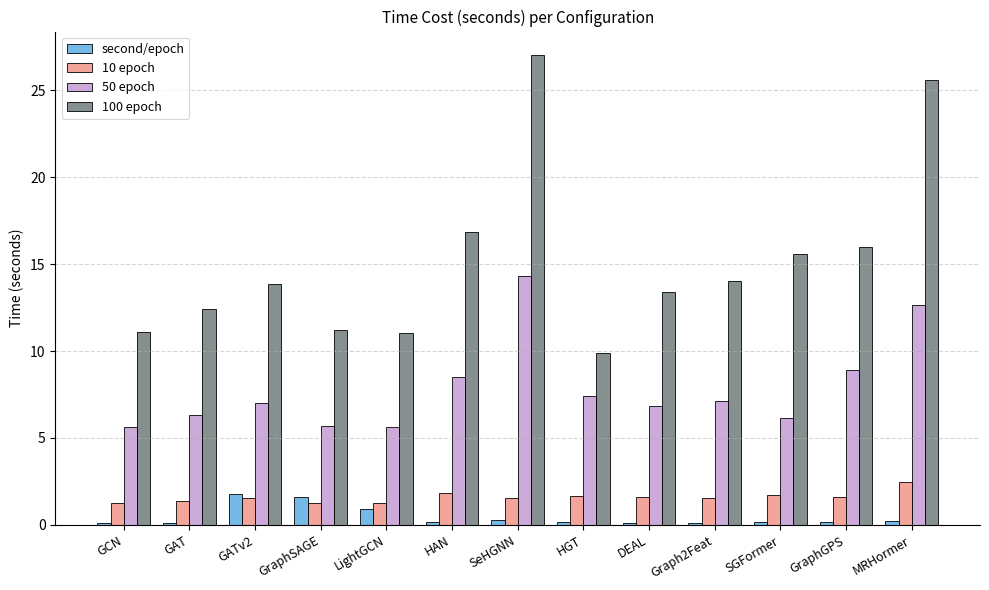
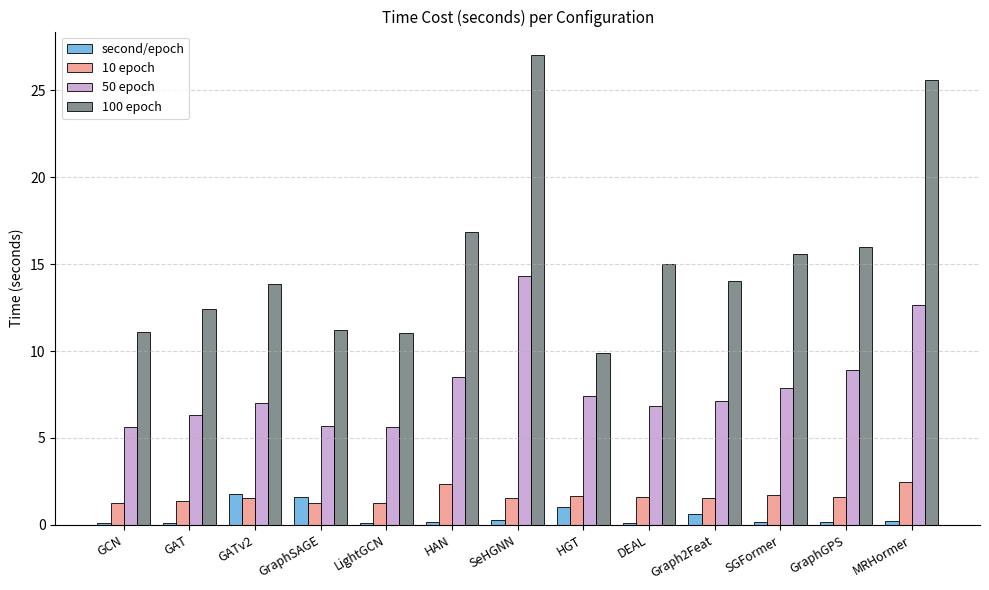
second/epoch, LightGCN: 0.9 -> 0.1
10 epoch, HAN: 1.8 -> 2.4
second/epoch, HGT: 0.1 -> 1.0
100 epoch, DEAL: 13.4 -> 15.0
second/epoch, Graph2Feat: 0.1 -> 0.6
50 epoch, SGFormer: 6.1 -> 7.9
